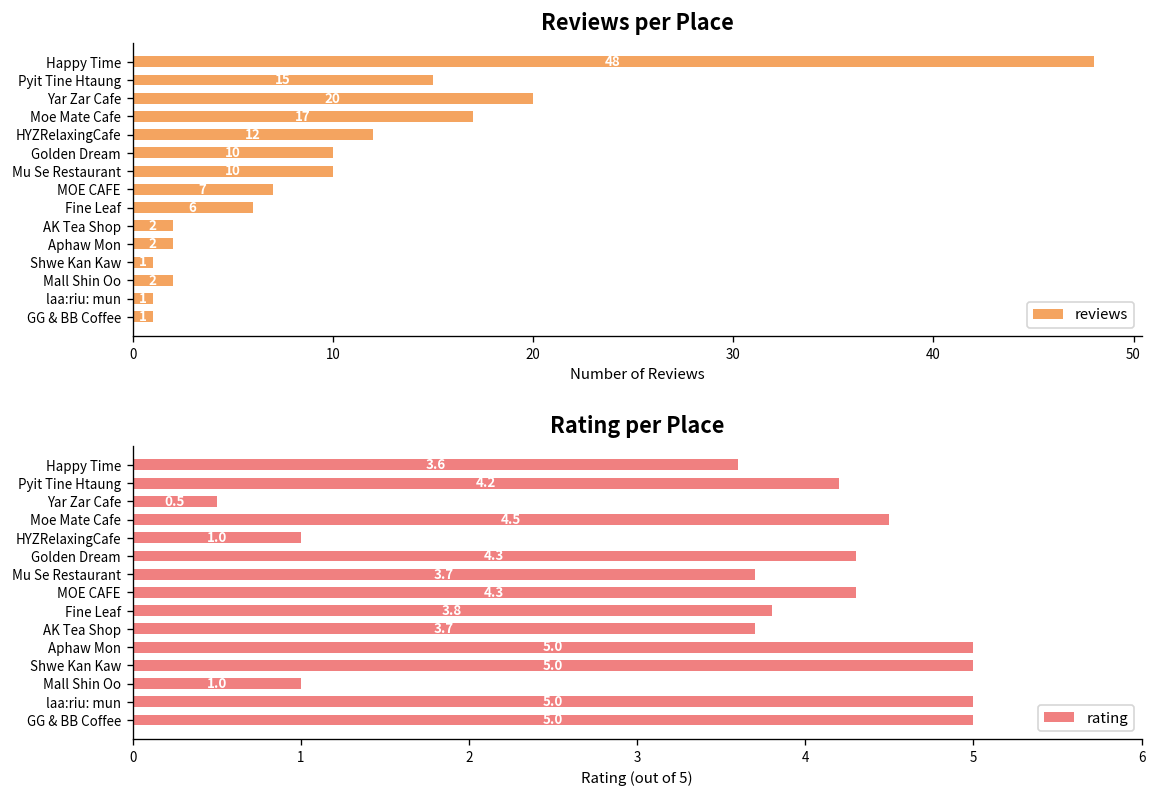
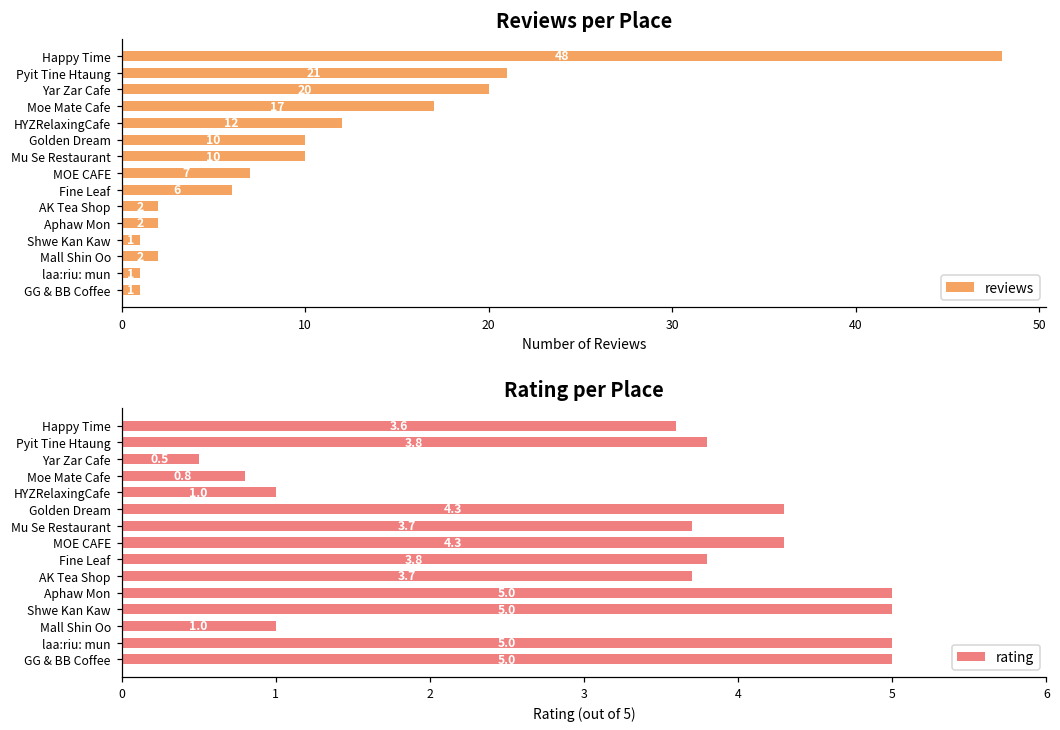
Reviews per Place, Pyit Tine Htaung: 15 -> 21
Rating per Place, Pyit Tine Htaung: 4.2 -> 3.8
Rating per Place, Moe Mate Cafe: 4.5 -> 0.8
